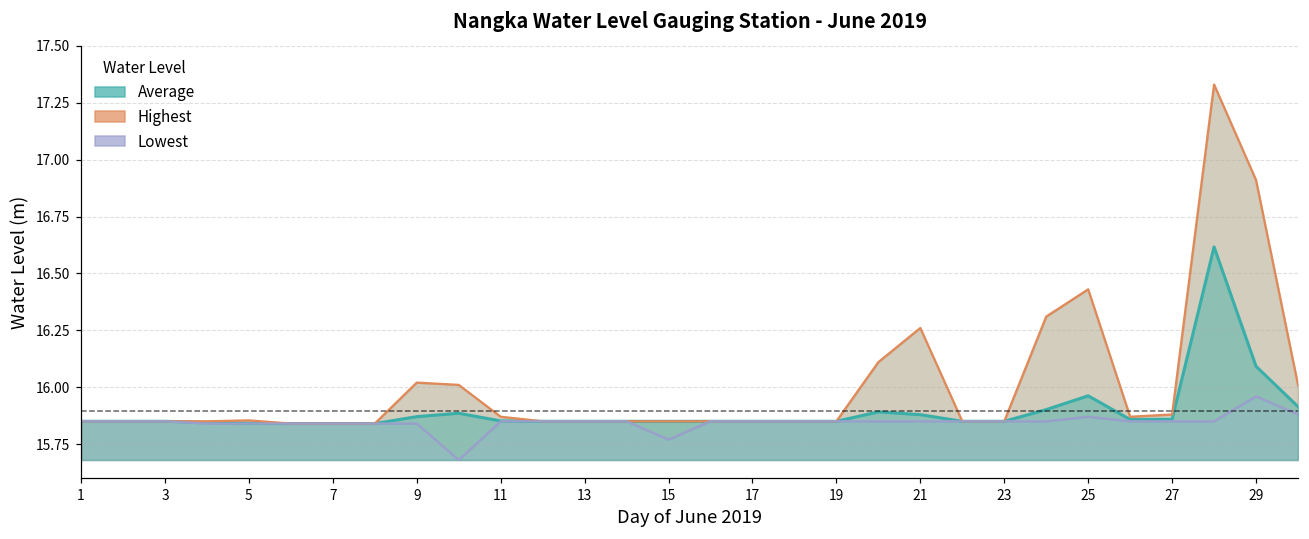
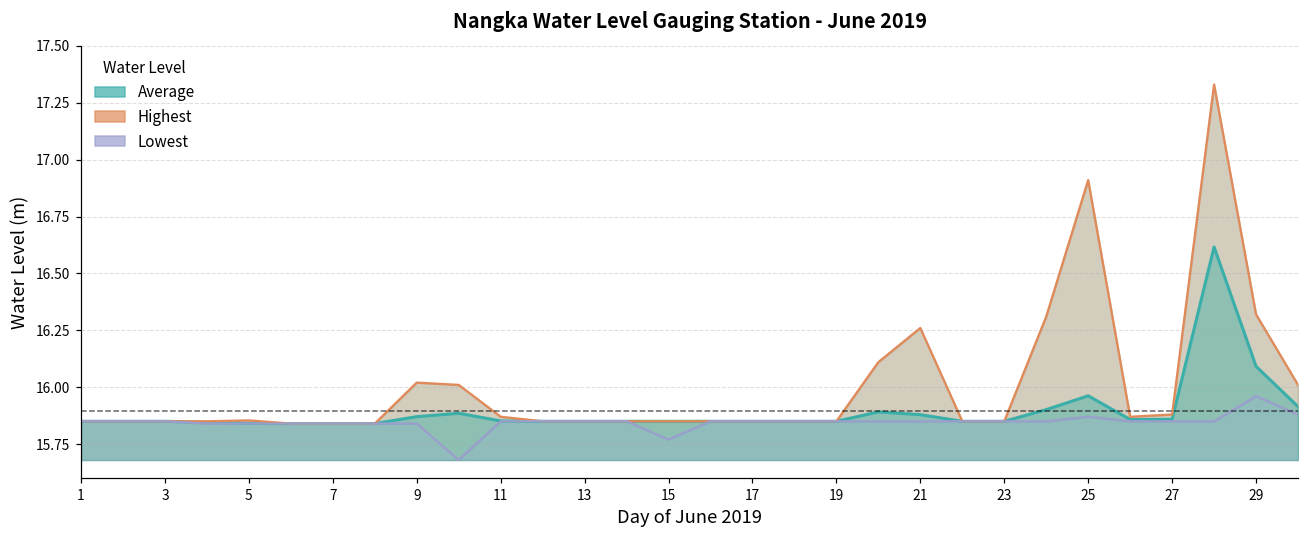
Highest, 25: 16.43 -> 16.91
Highest, 29: 16.91 -> 16.32
